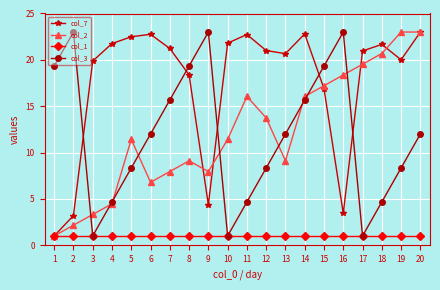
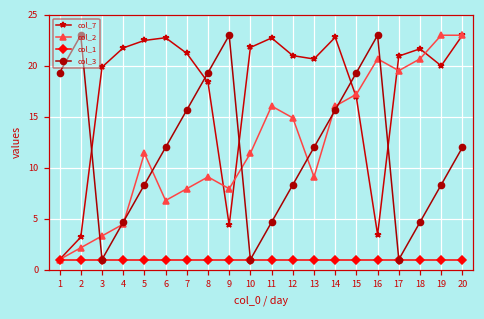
col_2, 12: 14 -> 15
col_2, 16: 18 -> 21
